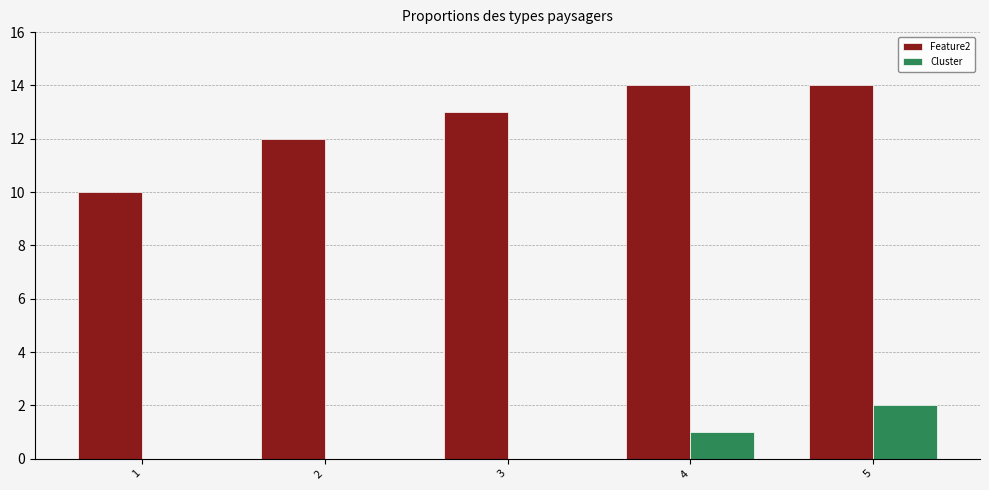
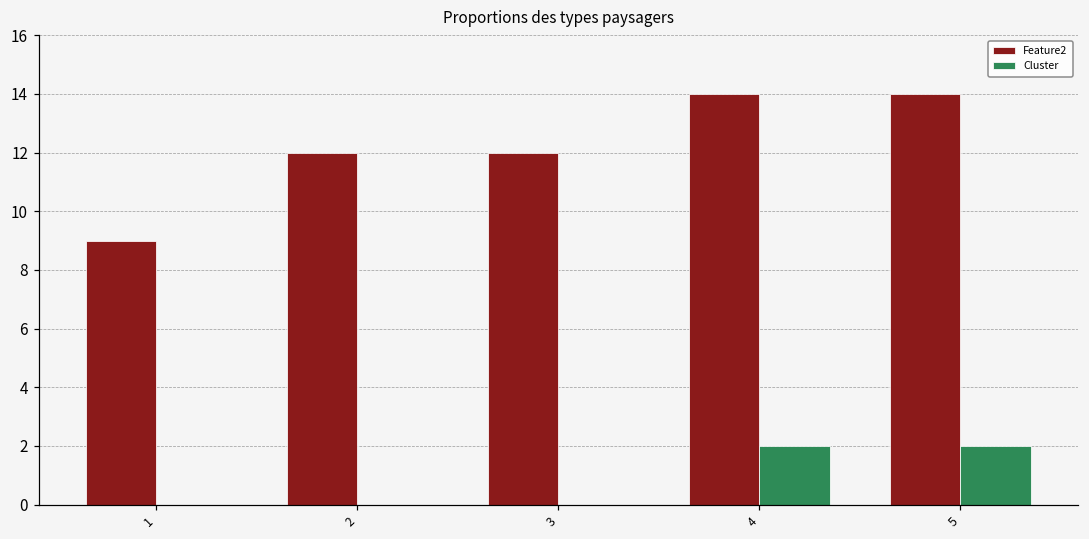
Feature2, 1: 10 -> 9
Feature2, 3: 13 -> 12
Cluster, 4: 1 -> 2
